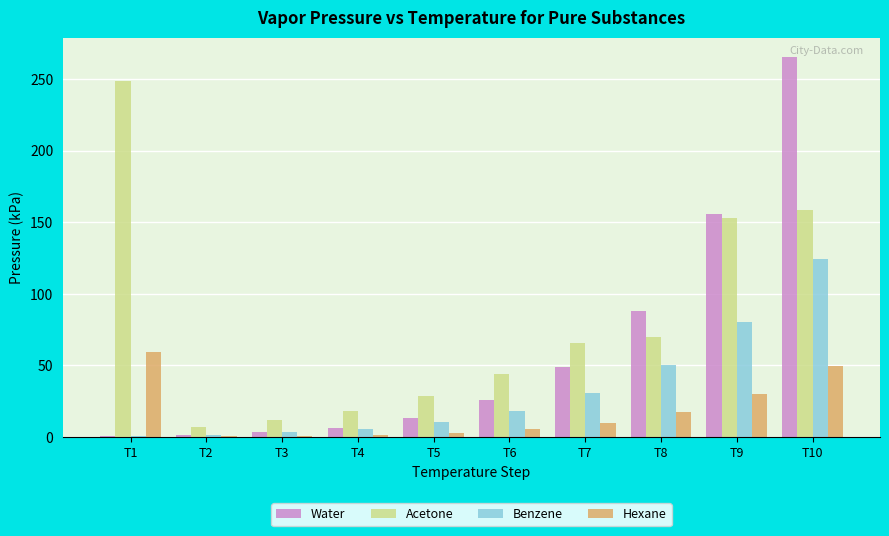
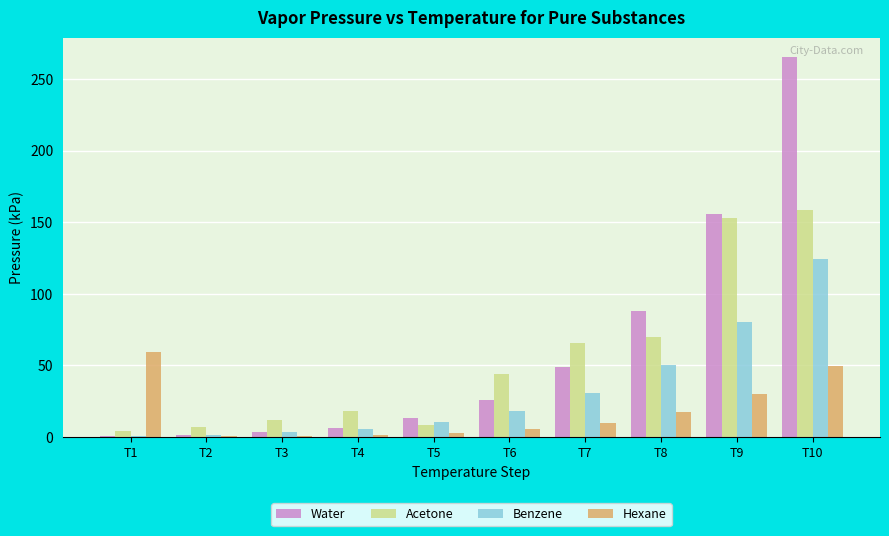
Acetone, T1: 249 -> 4
Acetone, T5: 29 -> 9
